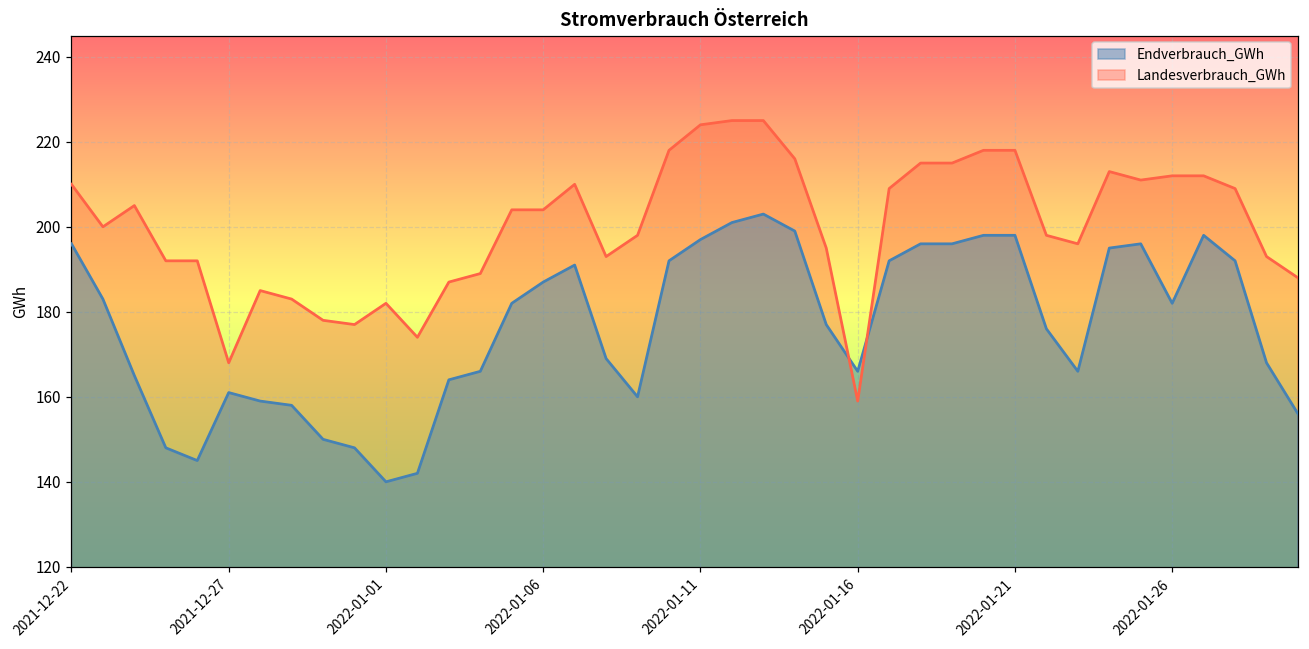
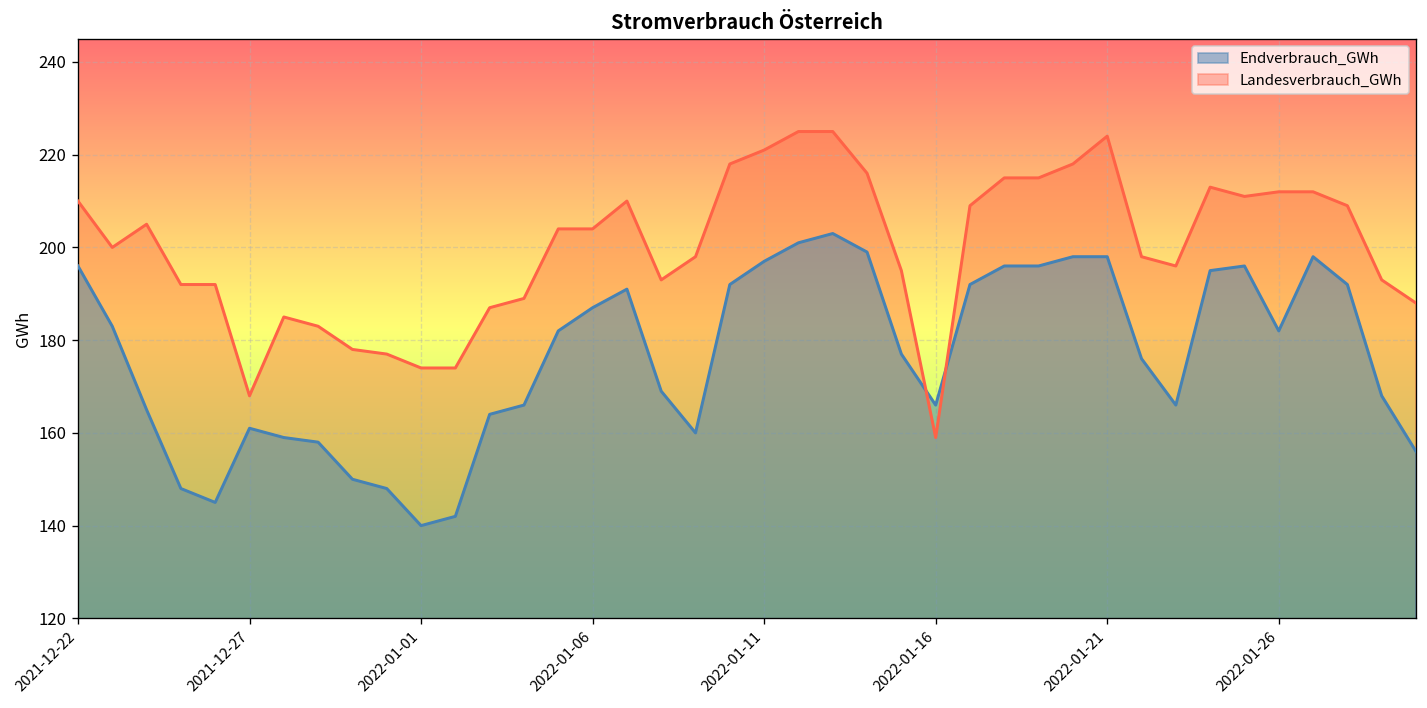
Landesverbrauch_GWh, 2022-01-01: 182 -> 174
Landesverbrauch_GWh, 2022-01-11: 224 -> 221
Landesverbrauch_GWh, 2022-01-21: 218 -> 224
